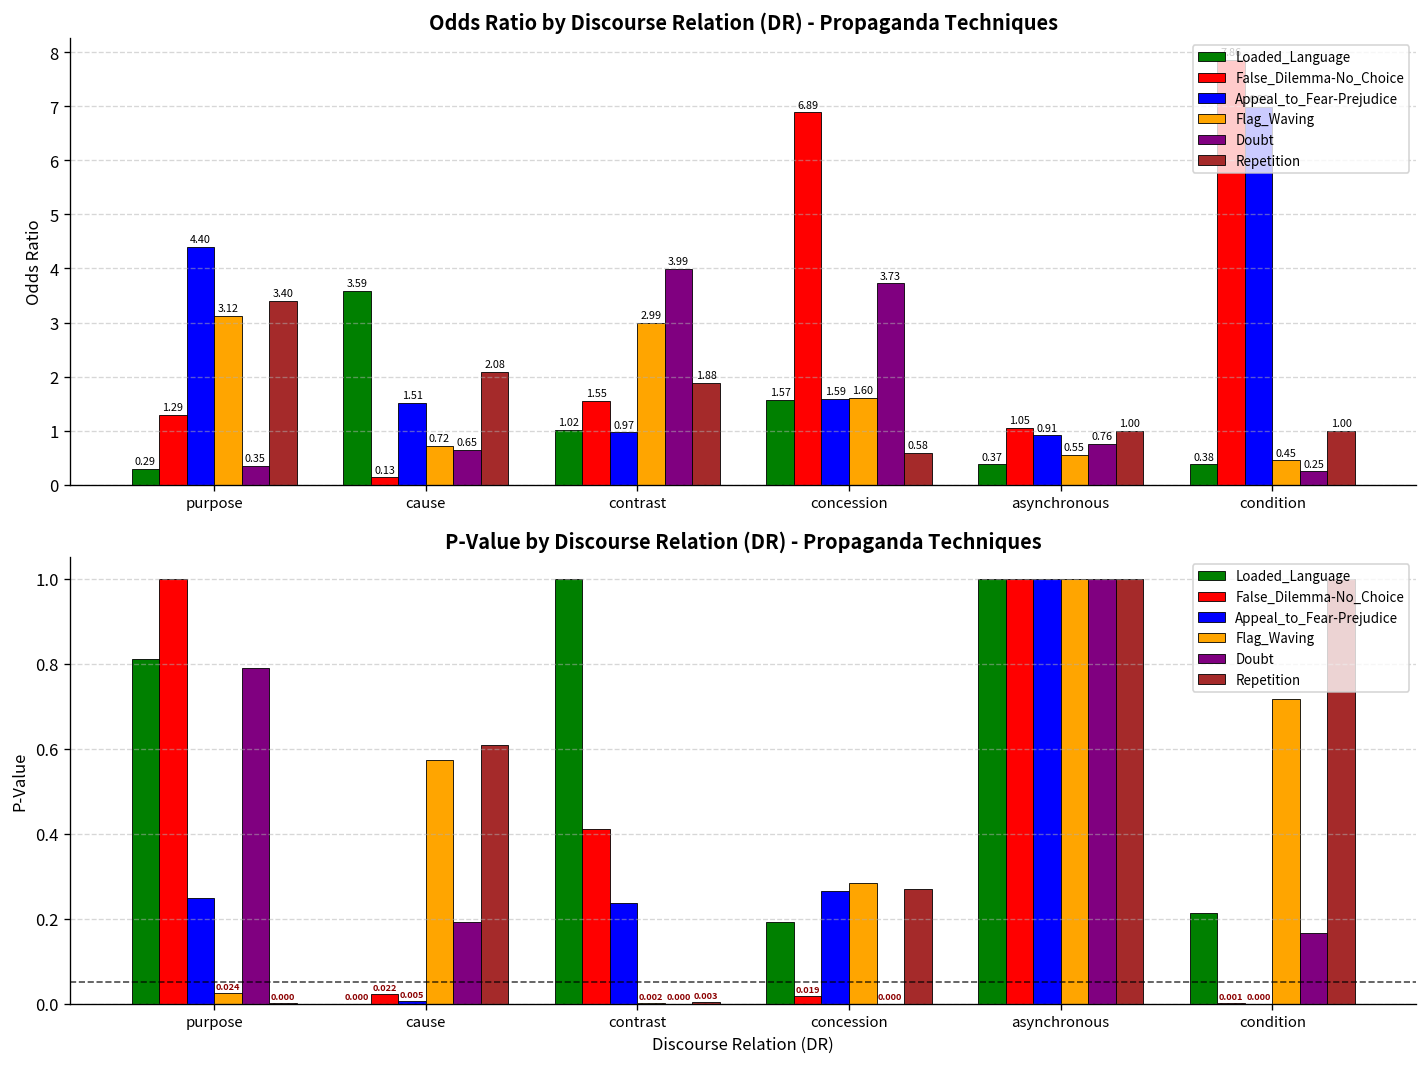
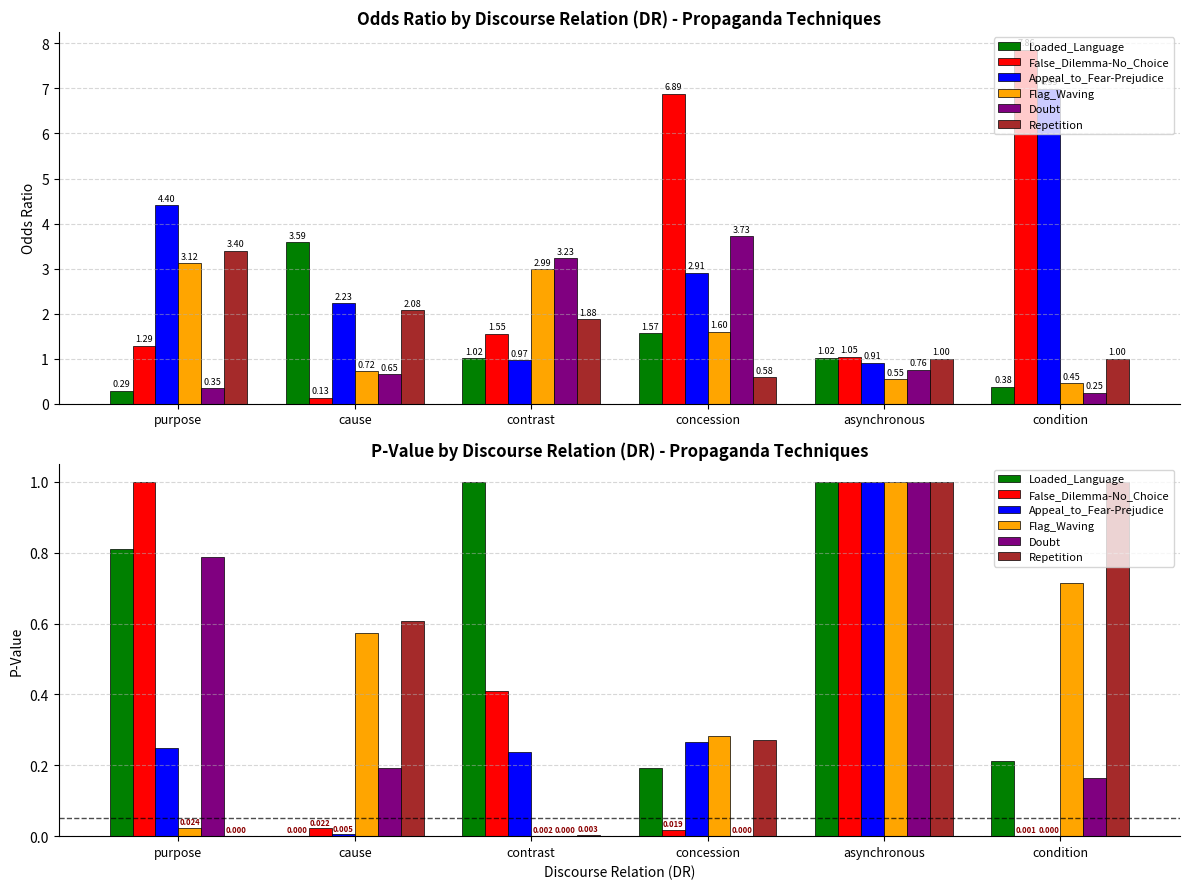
Odds Ratio by Discourse Relation (DR) - Propaganda Techniques, Appeal_to_Fear-Prejudice, cause: 1.51 -> 2.23
Odds Ratio by Discourse Relation (DR) - Propaganda Techniques, Doubt, contrast: 3.99 -> 3.23
Odds Ratio by Discourse Relation (DR) - Propaganda Techniques, Appeal_to_Fear-Prejudice, concession: 1.59 -> 2.91
Odds Ratio by Discourse Relation (DR) - Propaganda Techniques, Loaded_Language, asynchronous: 0.37 -> 1.02
